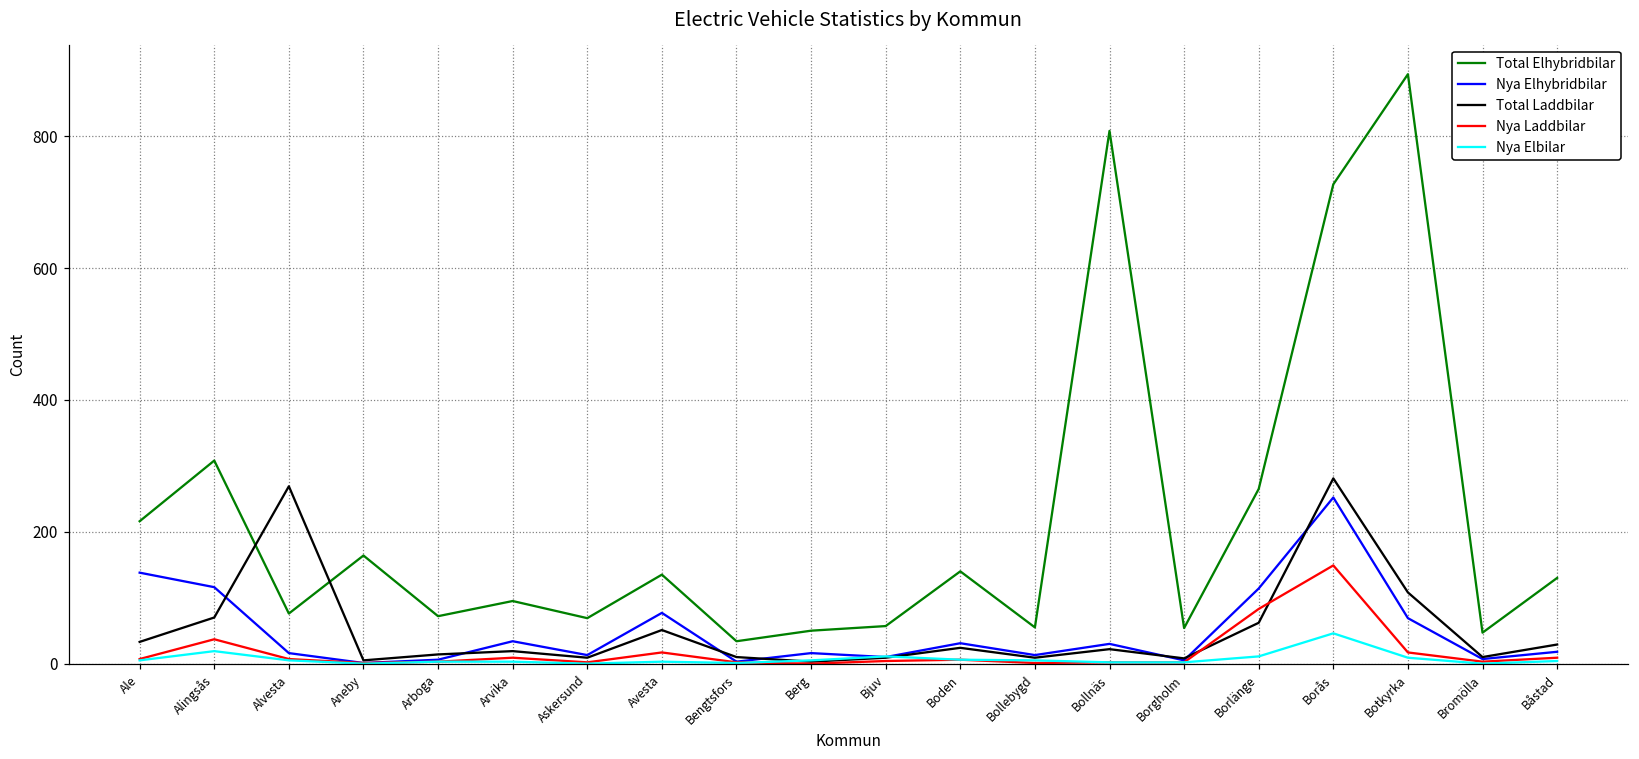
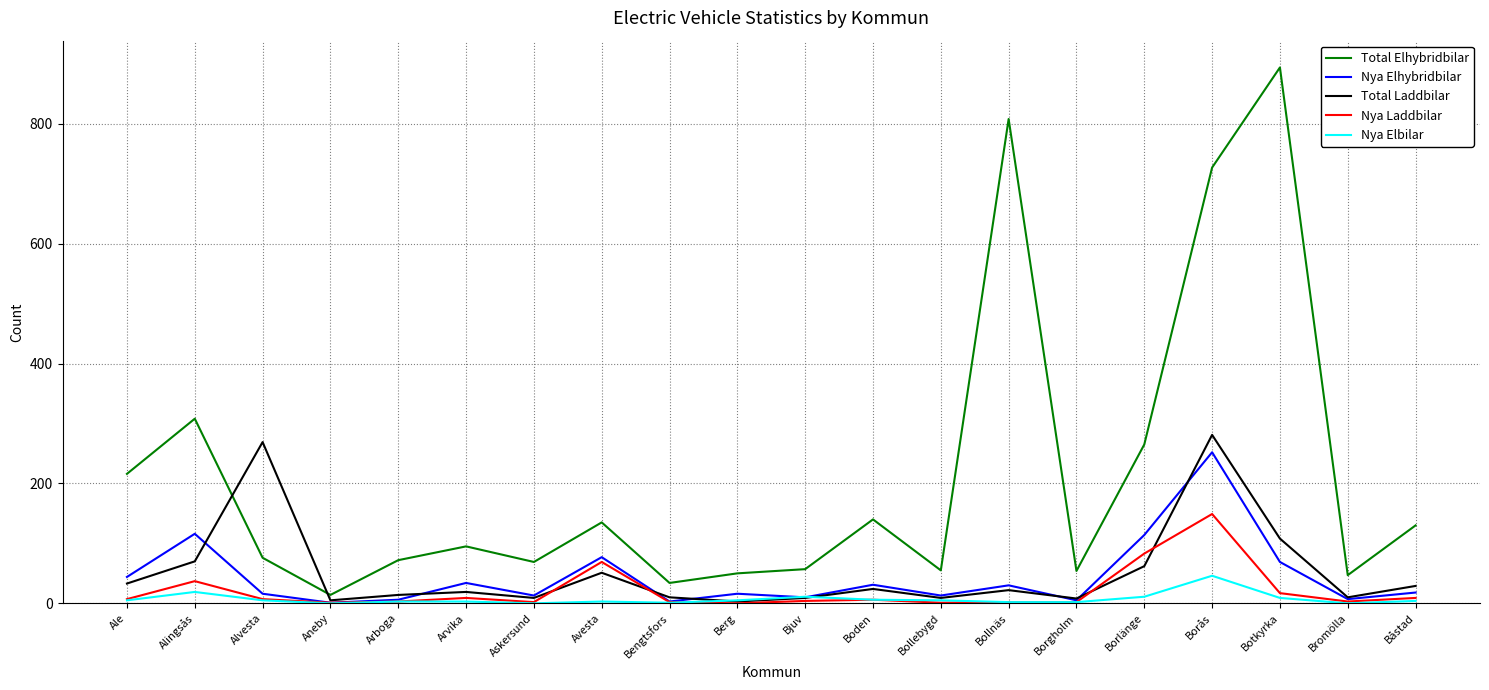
Nya Elhybridbilar, Ale: 140 -> 40
Total Elhybridbilar, Aneby: 160 -> 10
Nya Laddbilar, Avesta: 20 -> 70
